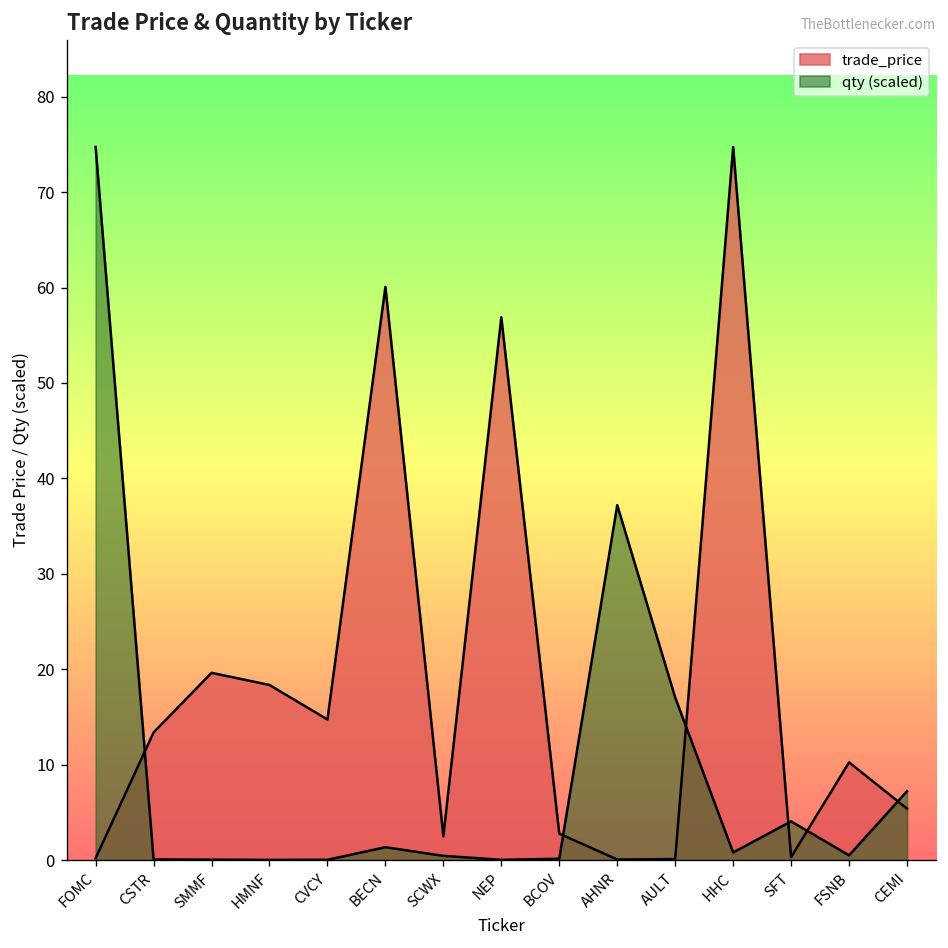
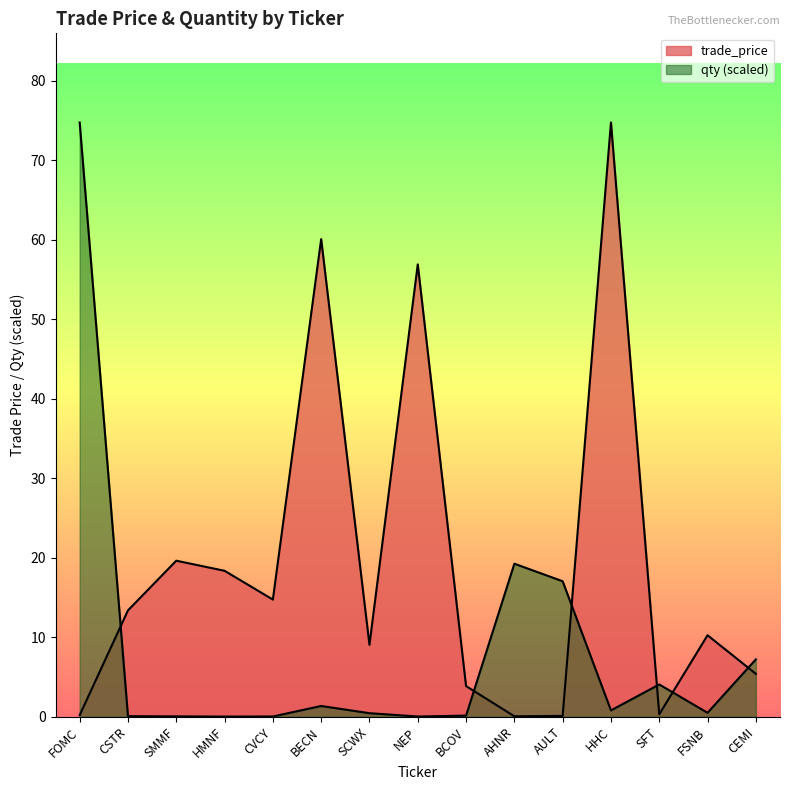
trade_price, SCWX: 2 -> 9
trade_price, BCOV: 3 -> 4
qty (scaled), AHNR: 37 -> 19
